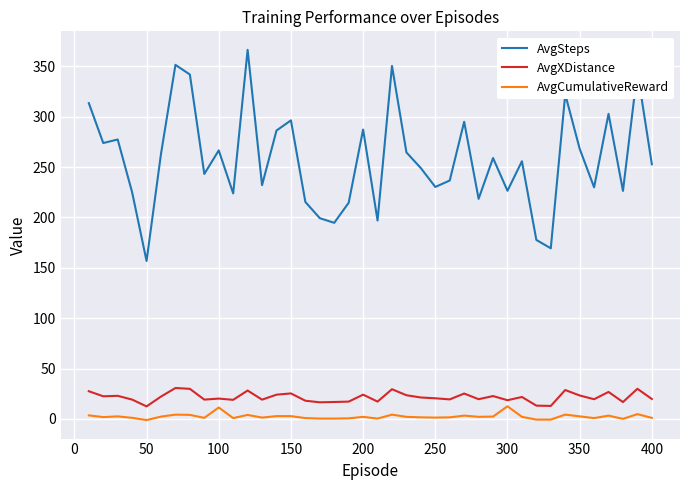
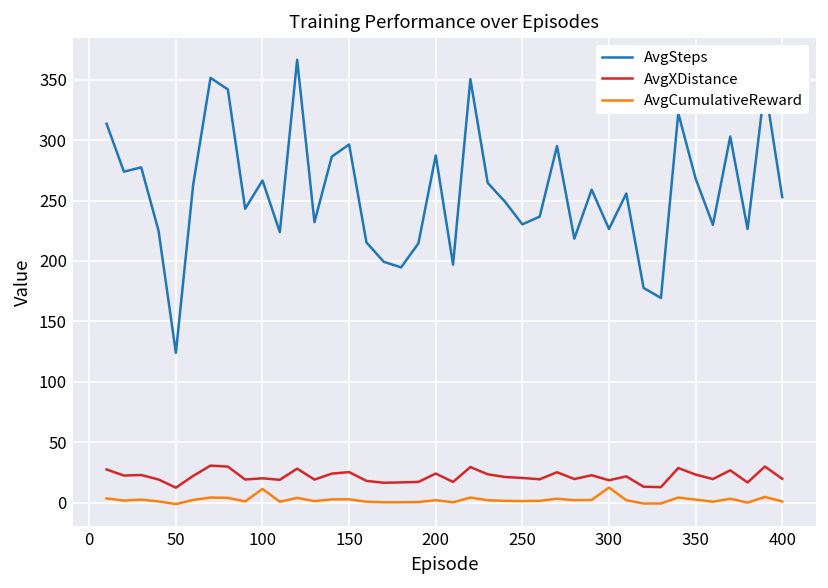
AvgSteps, 50: 157 -> 124
